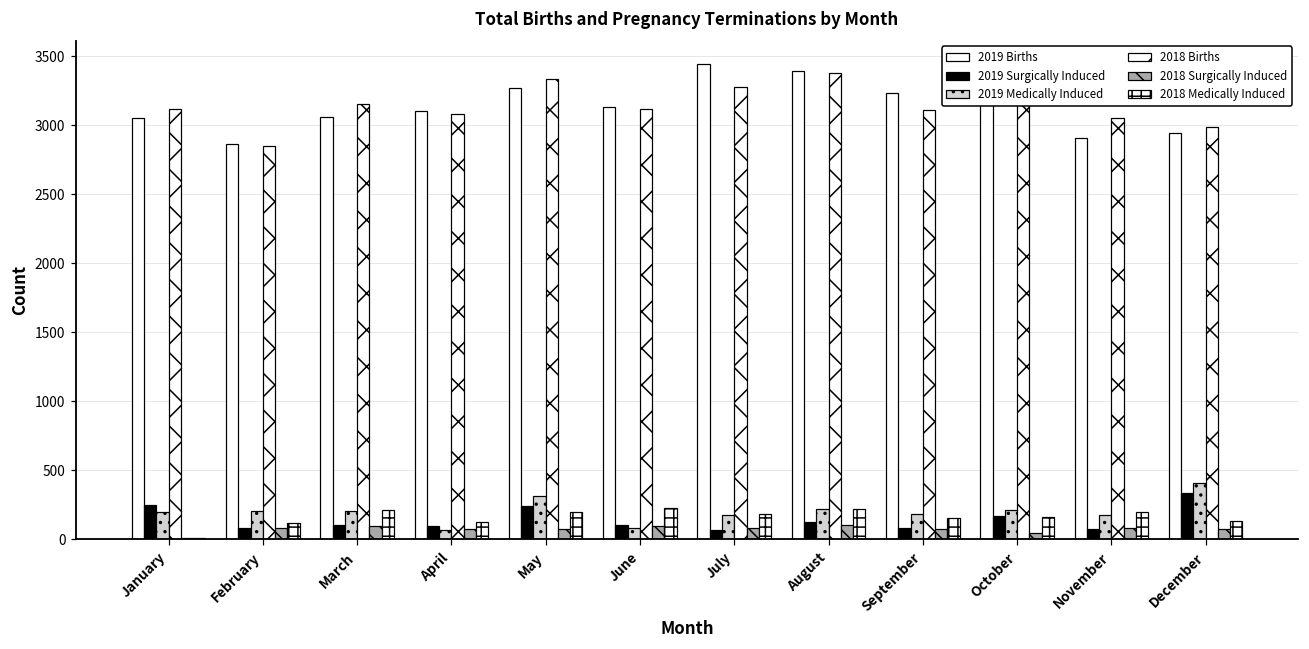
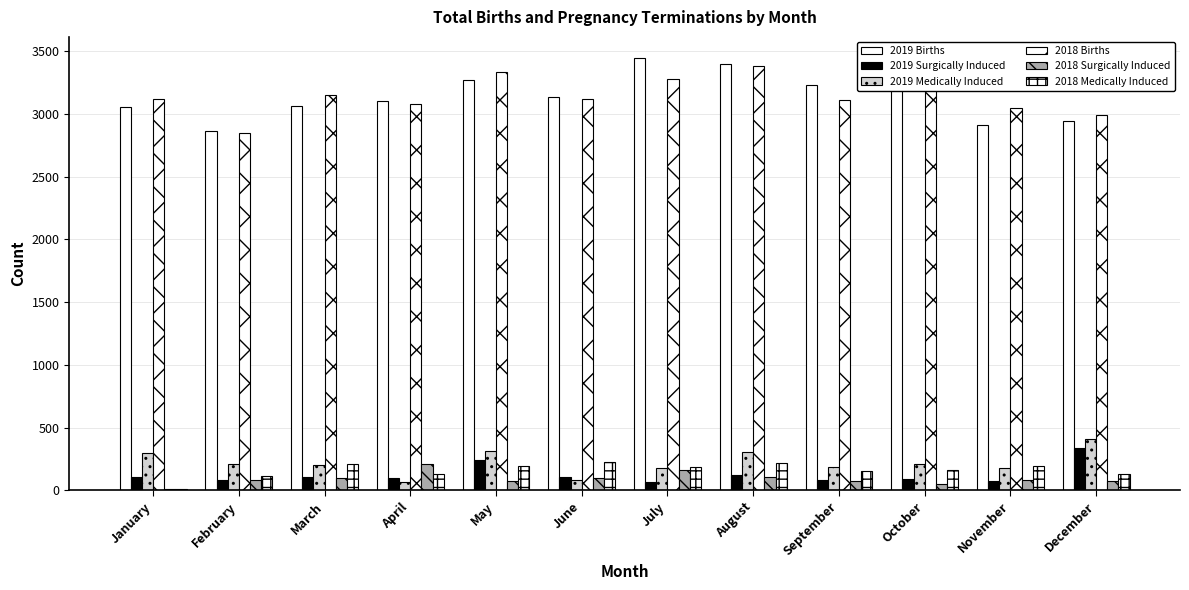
2019 Surgically Induced, January: 250 -> 100
2019 Medically Induced, January: 200 -> 300
2018 Surgically Induced, April: 70 -> 210
2018 Surgically Induced, July: 80 -> 160
2019 Medically Induced, August: 220 -> 300
2019 Surgically Induced, October: 170 -> 90
